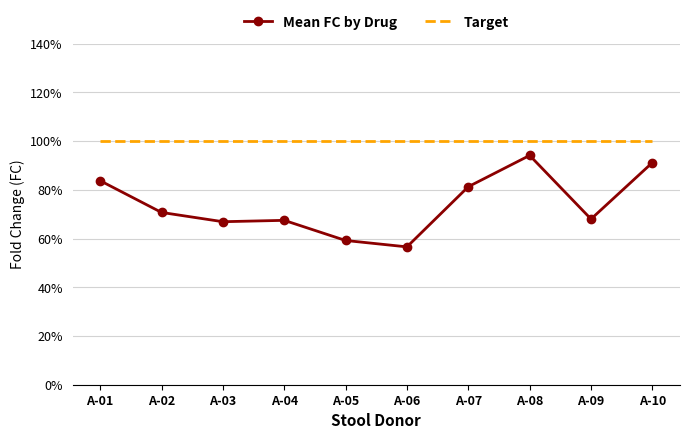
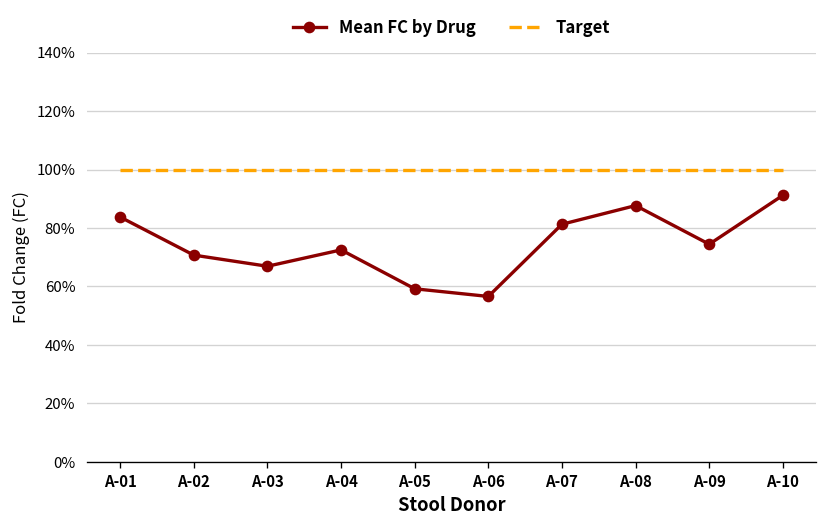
Mean FC by Drug, A-04: 67% -> 72%
Mean FC by Drug, A-08: 94% -> 88%
Mean FC by Drug, A-09: 68% -> 74%
